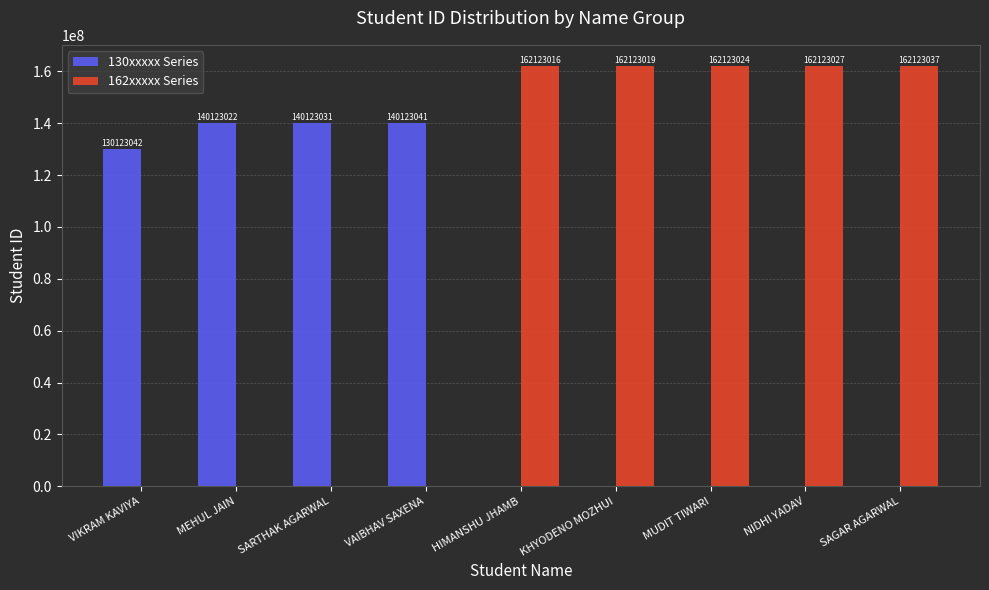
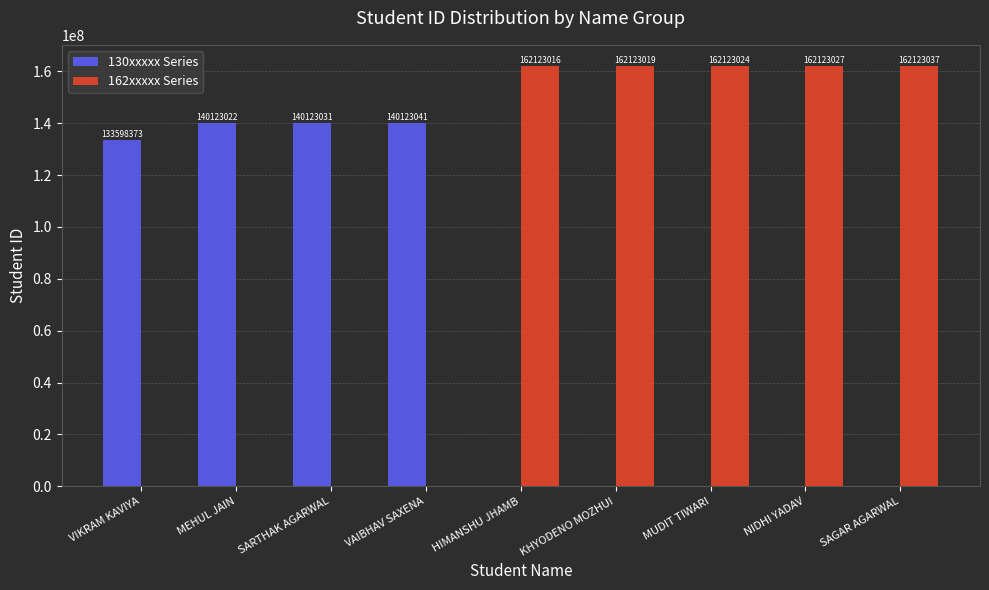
130xxxxx Series, VIKRAM KAVIYA: 130123042 -> 133598373
